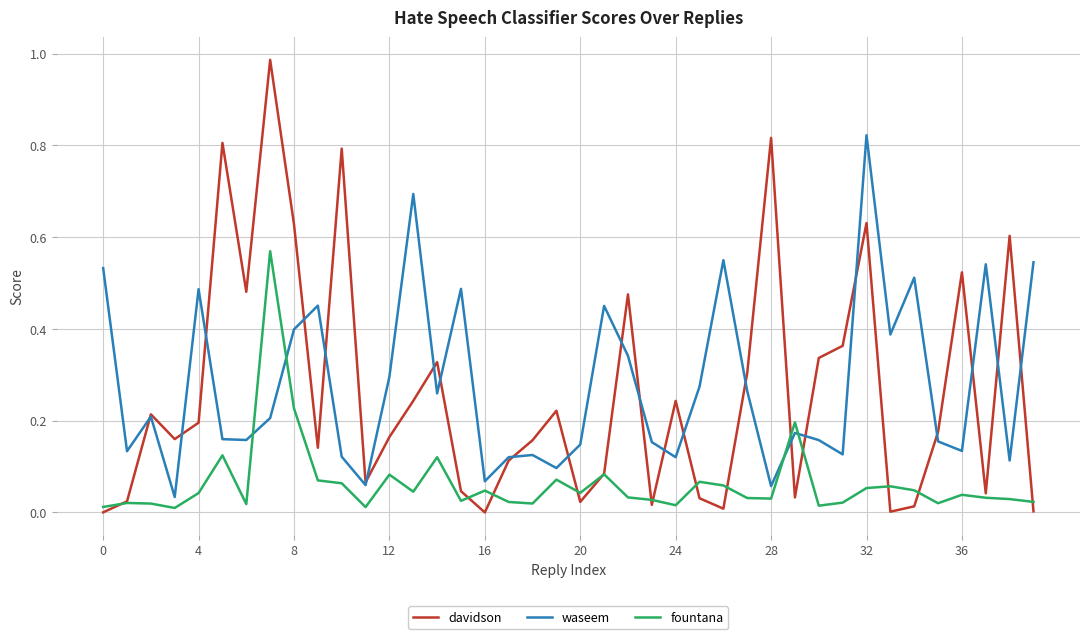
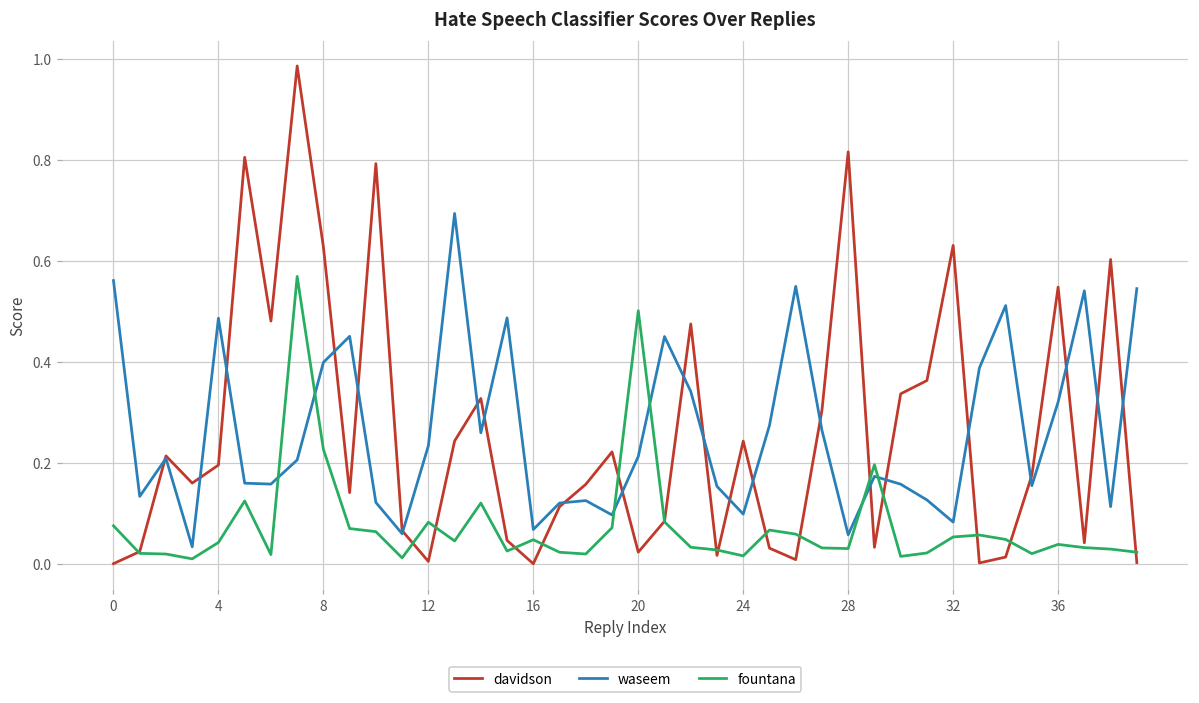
waseem, 0: 0.53 -> 0.56
fountana, 0: 0.01 -> 0.08
davidson, 12: 0.16 -> 0.00
waseem, 12: 0.30 -> 0.23
waseem, 20: 0.15 -> 0.21
fountana, 20: 0.04 -> 0.50
waseem, 24: 0.12 -> 0.10
waseem, 32: 0.82 -> 0.08
davidson, 36: 0.52 -> 0.55
waseem, 36: 0.13 -> 0.32
